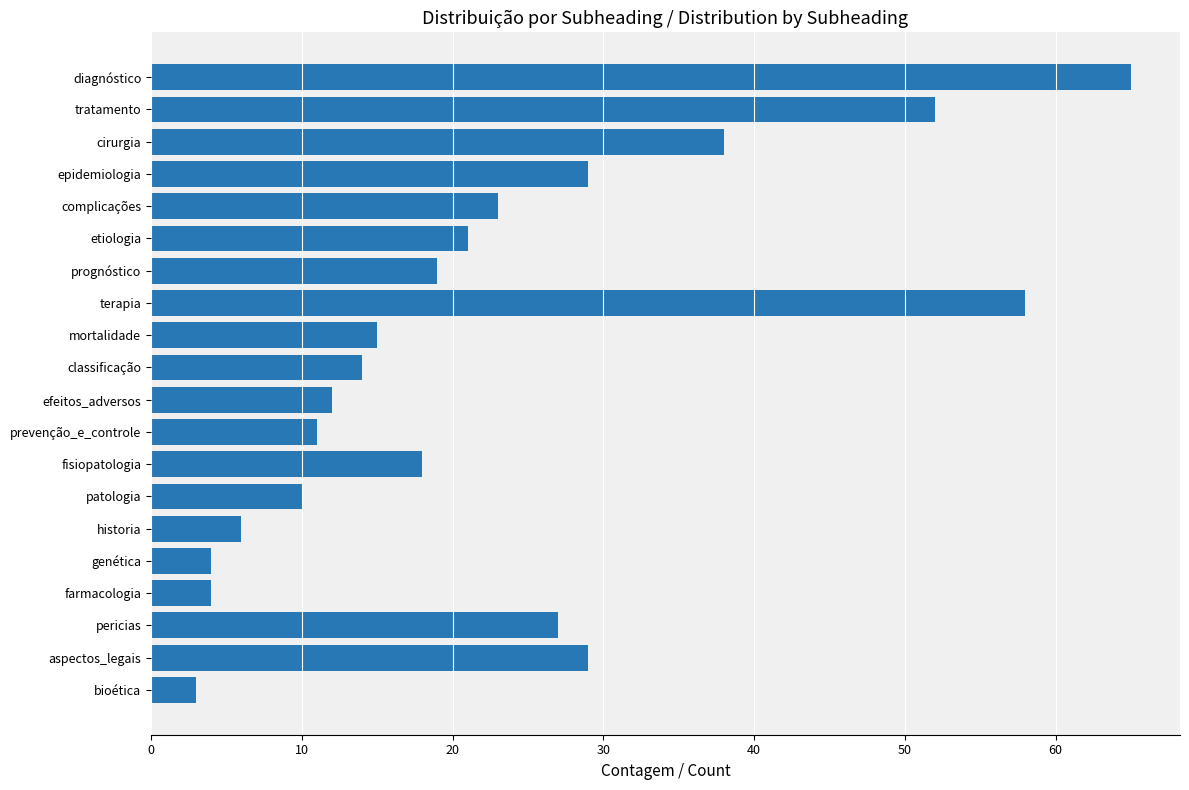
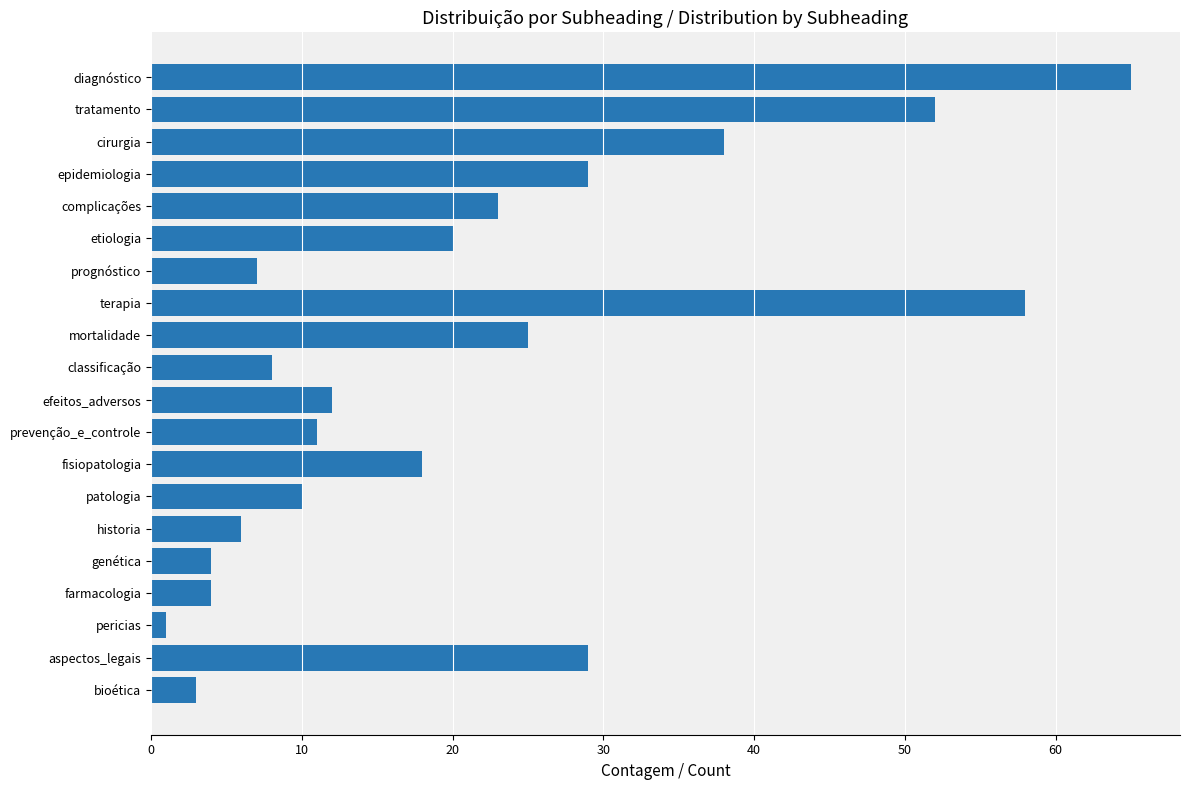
etiologia: 21 -> 20
prognóstico: 19 -> 7
mortalidade: 15 -> 25
classificação: 14 -> 8
pericias: 27 -> 1
